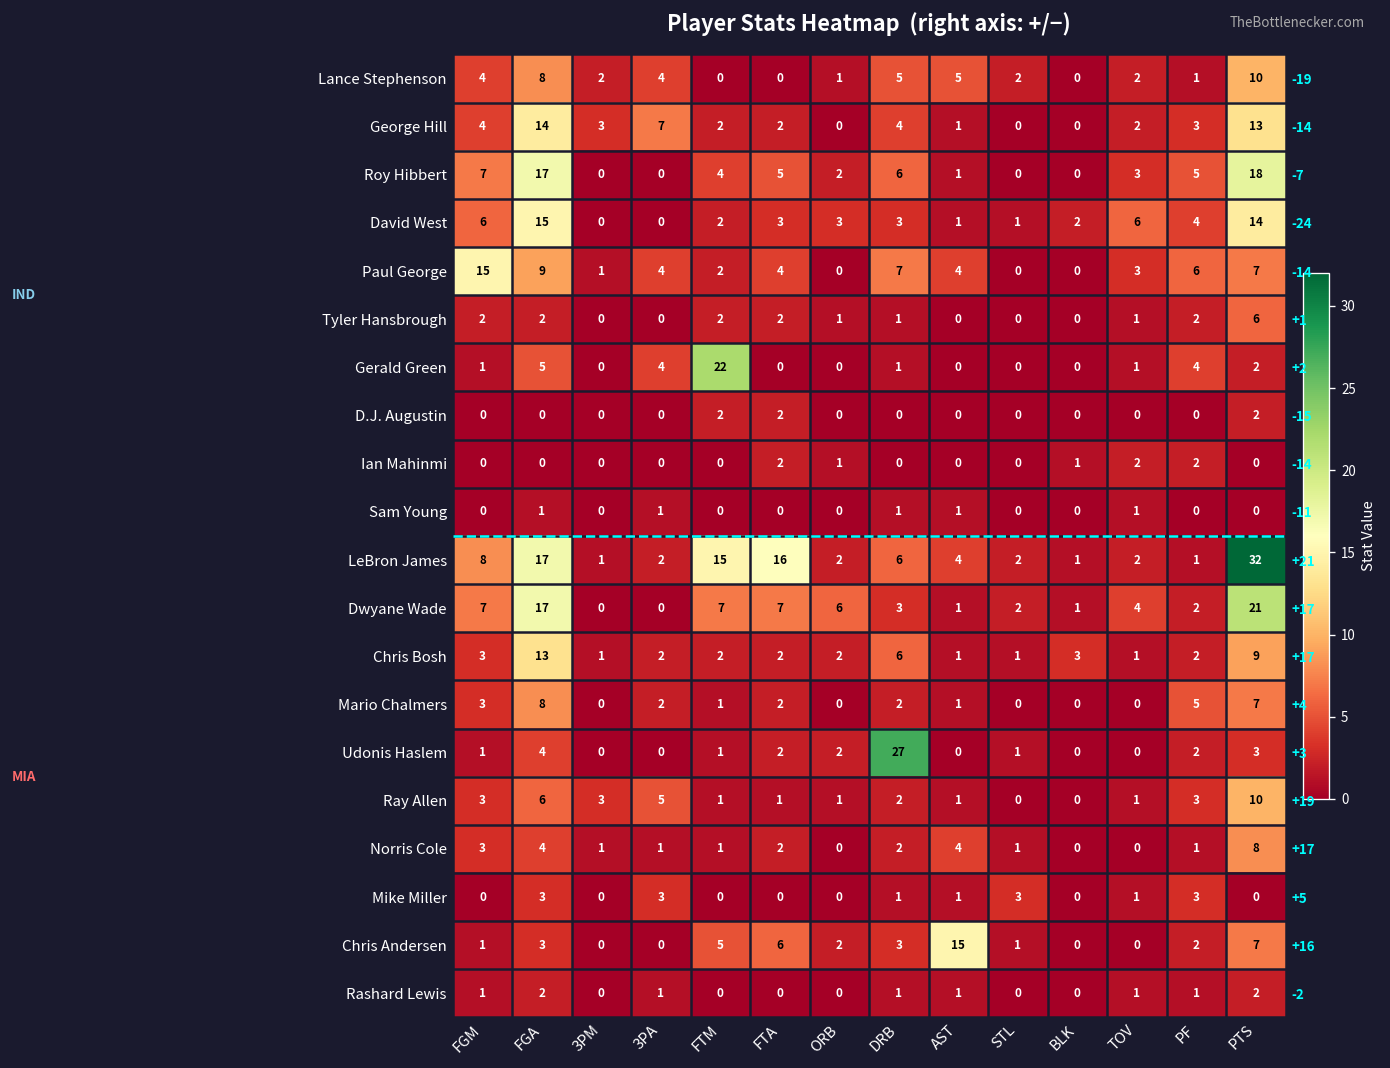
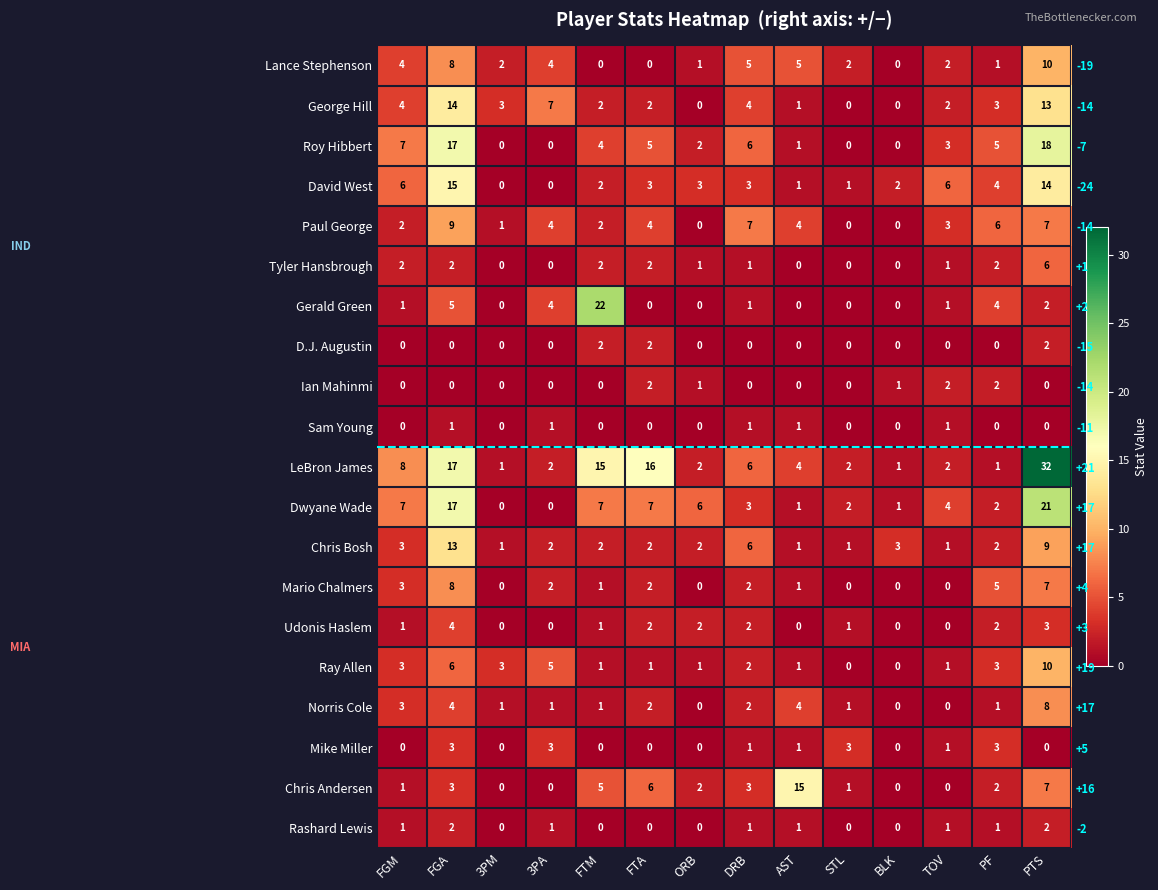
Paul George, FGM: 15 -> 2
Udonis Haslem, DRB: 27 -> 2
